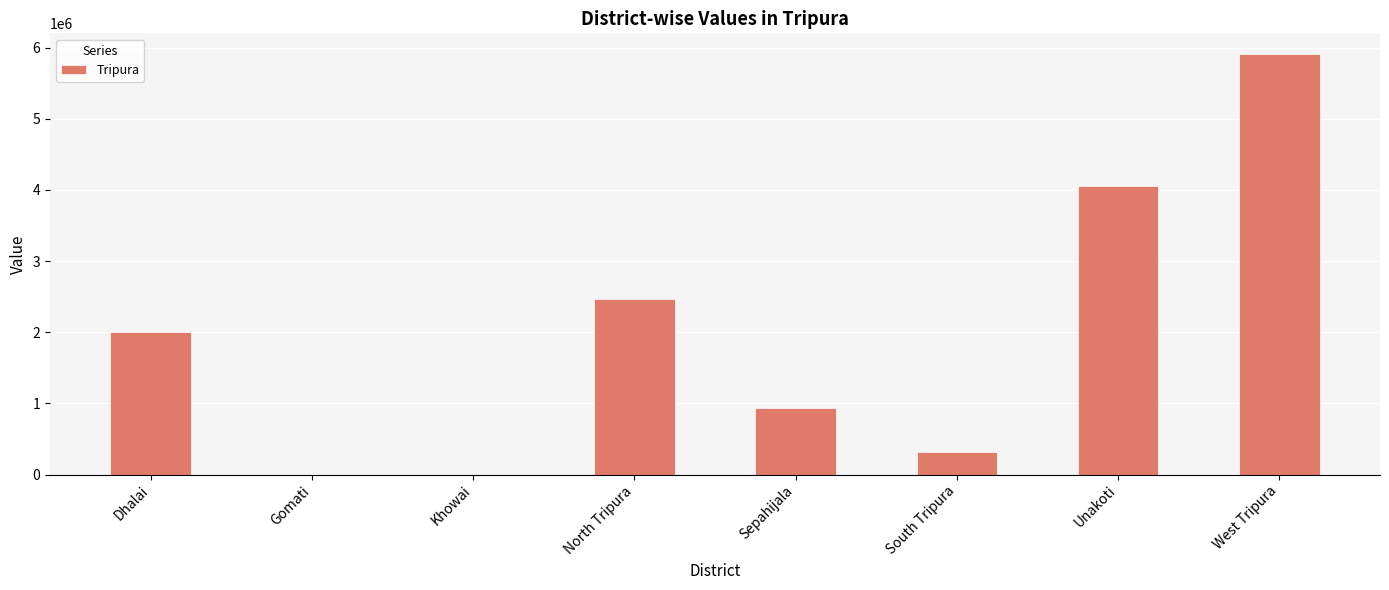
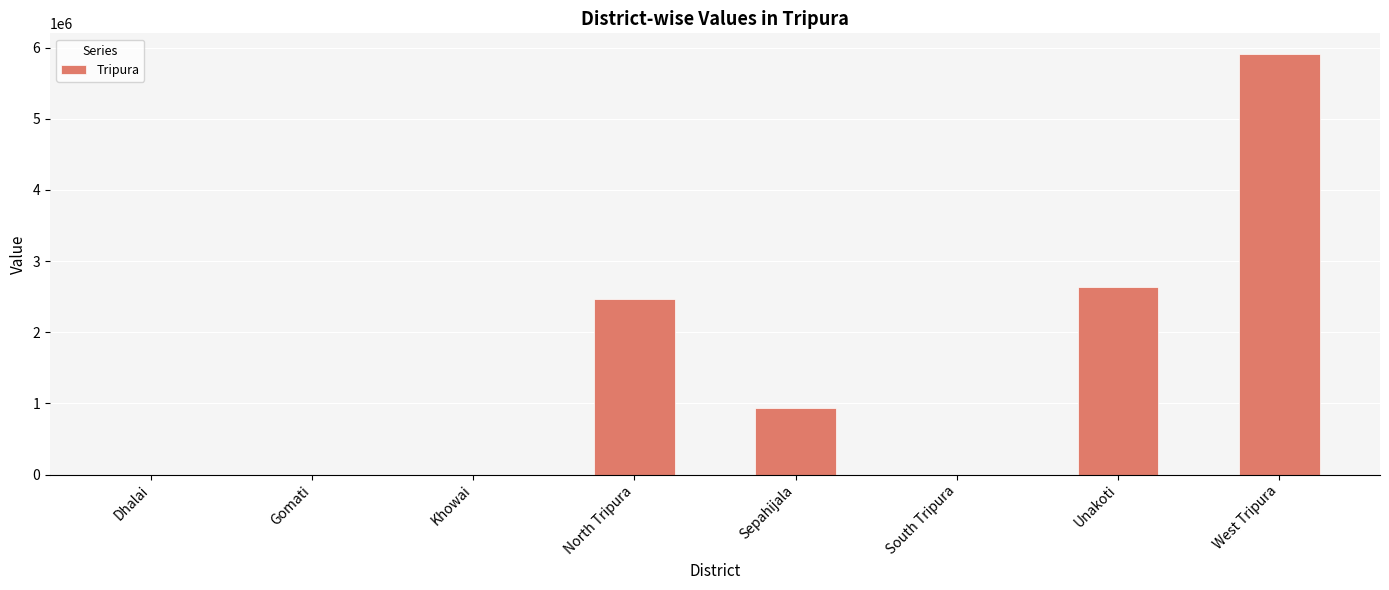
Dhalai: 2000000 -> 0
South Tripura: 300000 -> 0
Unakoti: 4000000 -> 2600000
